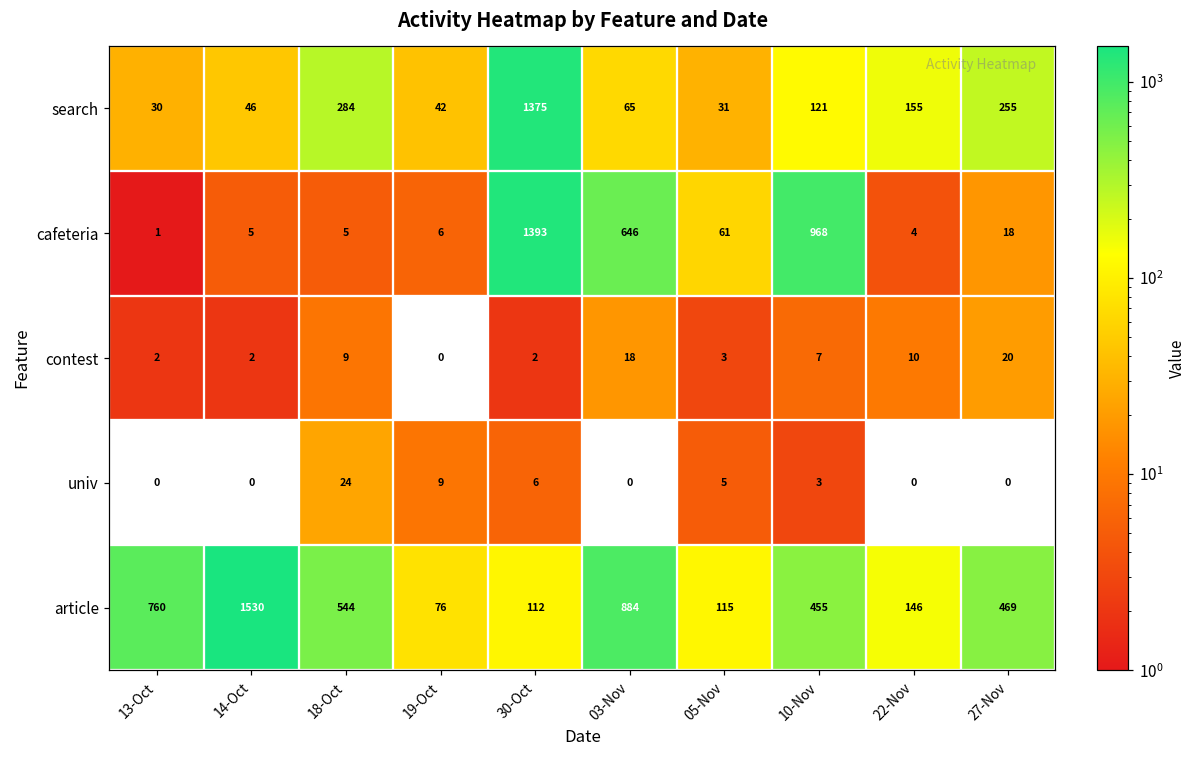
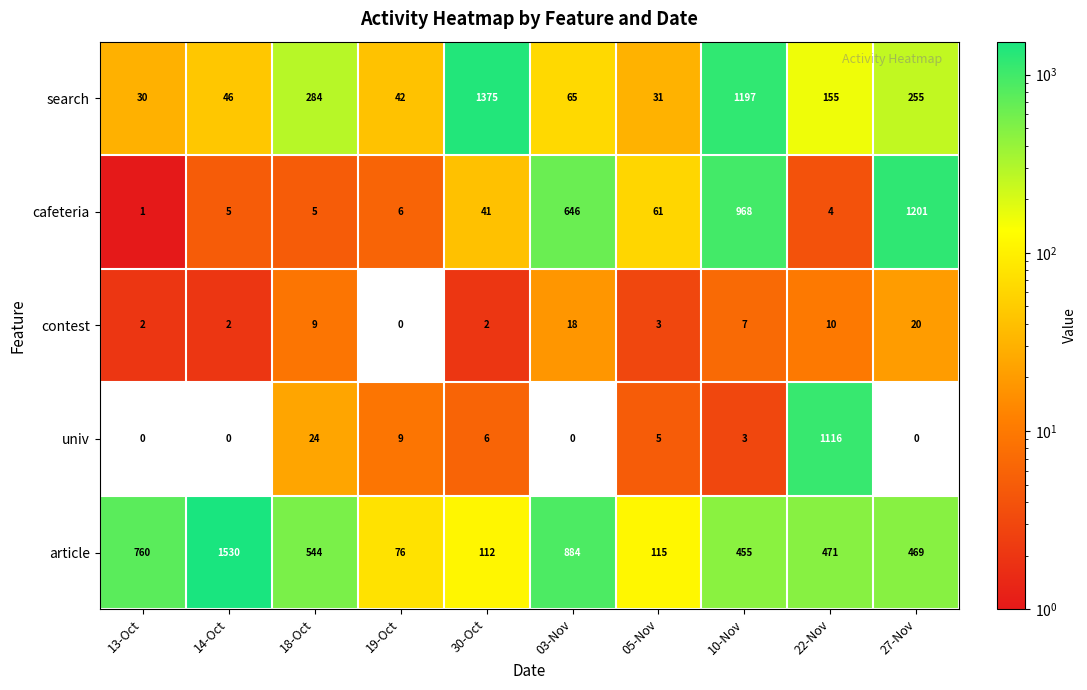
search, 10-Nov: 121 -> 1197
cafeteria, 30-Oct: 1393 -> 41
cafeteria, 27-Nov: 18 -> 1201
univ, 22-Nov: 0 -> 1116
article, 22-Nov: 146 -> 471
